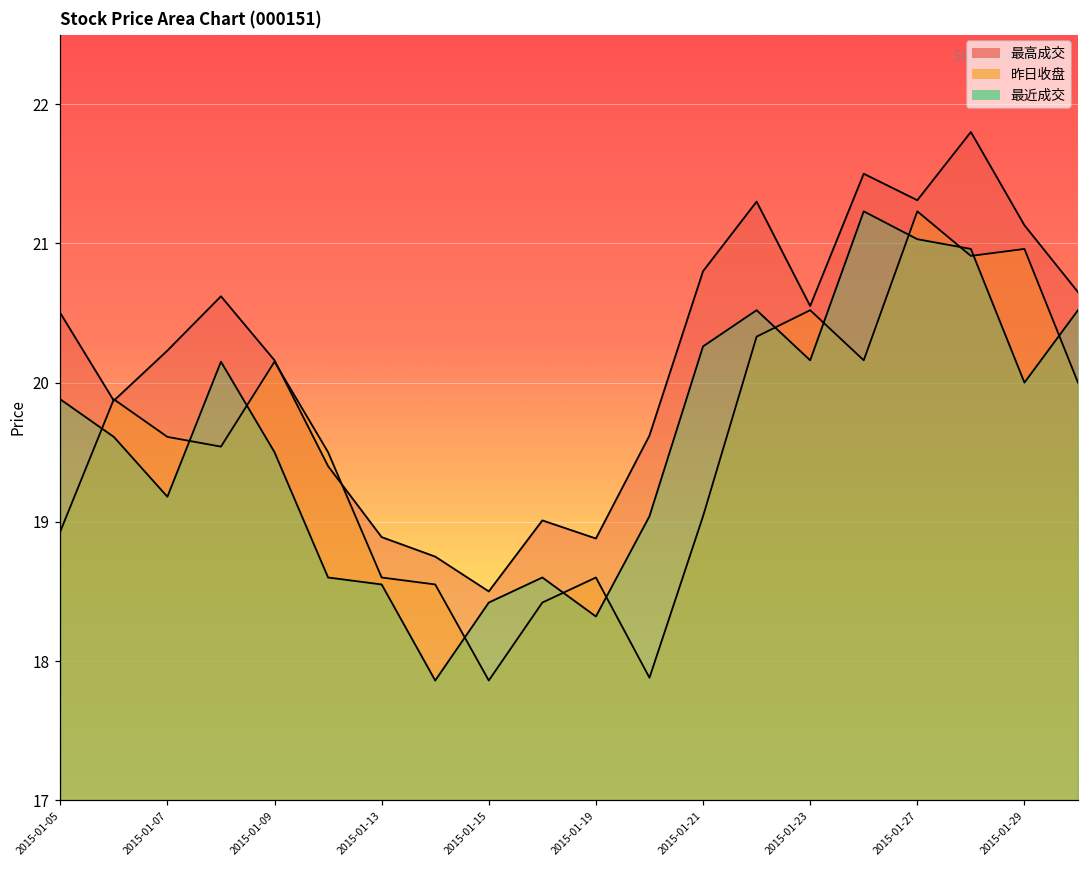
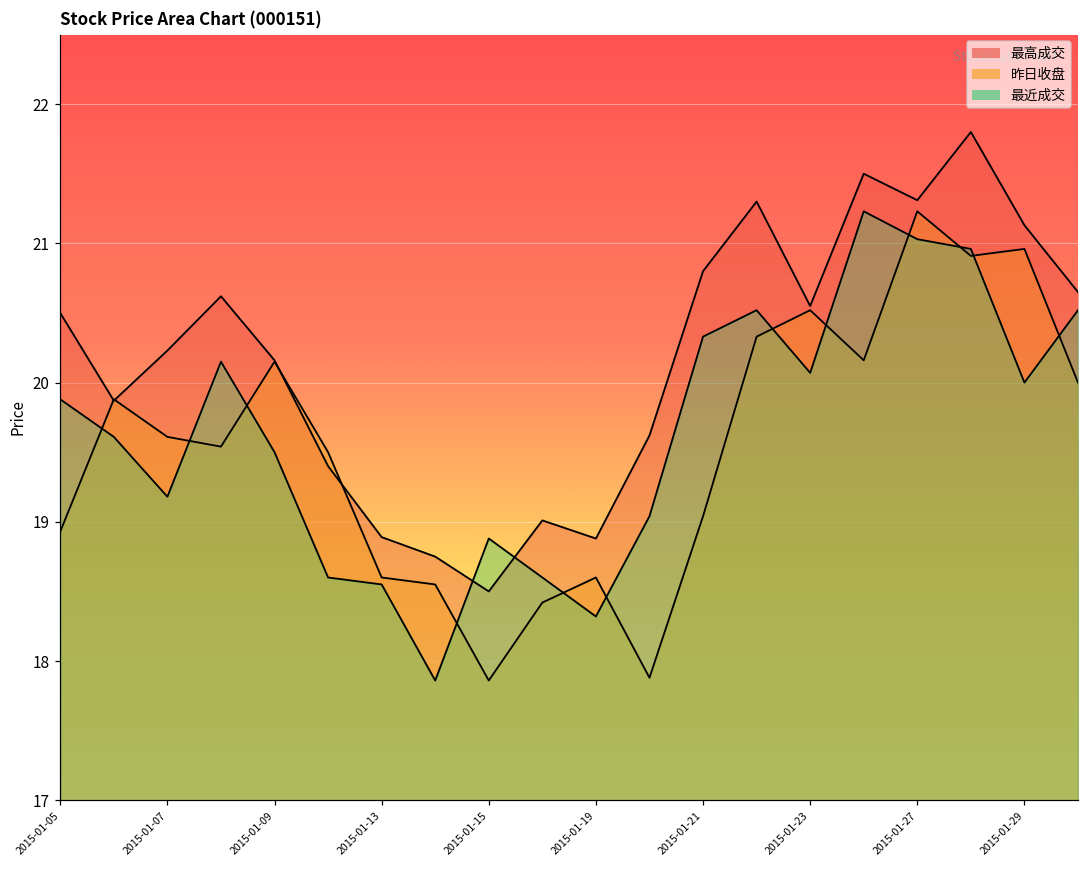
最近成交, 2015-01-15: 18.42 -> 18.88
最近成交, 2015-01-21: 20.26 -> 20.33
最近成交, 2015-01-23: 20.16 -> 20.07
